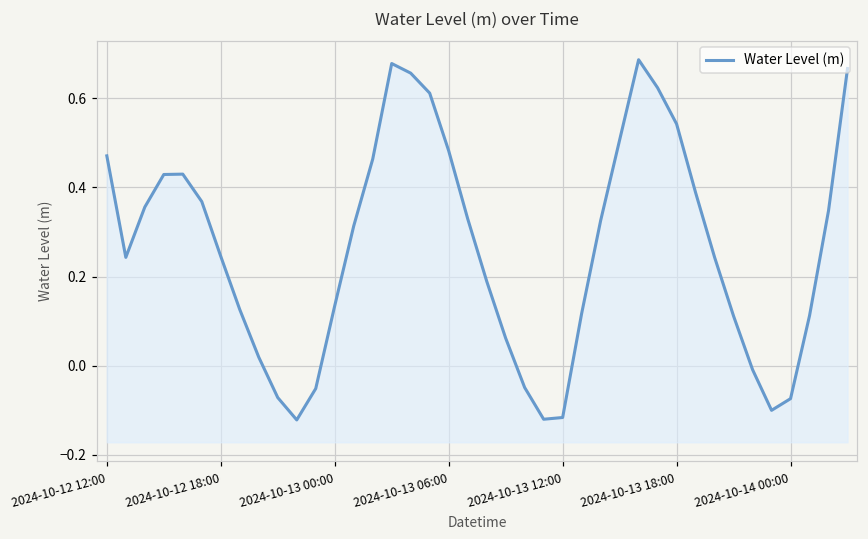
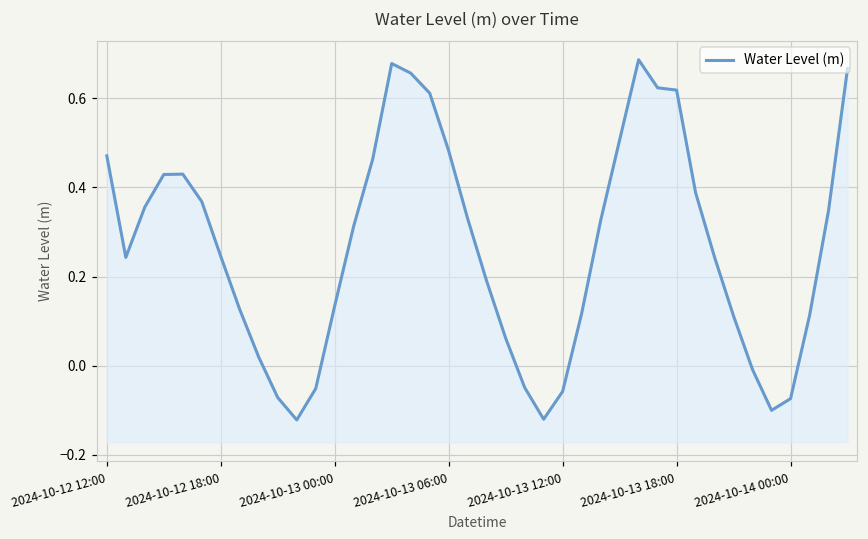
2024-10-13 12:00: -0.12 -> -0.06
2024-10-13 18:00: 0.54 -> 0.62
